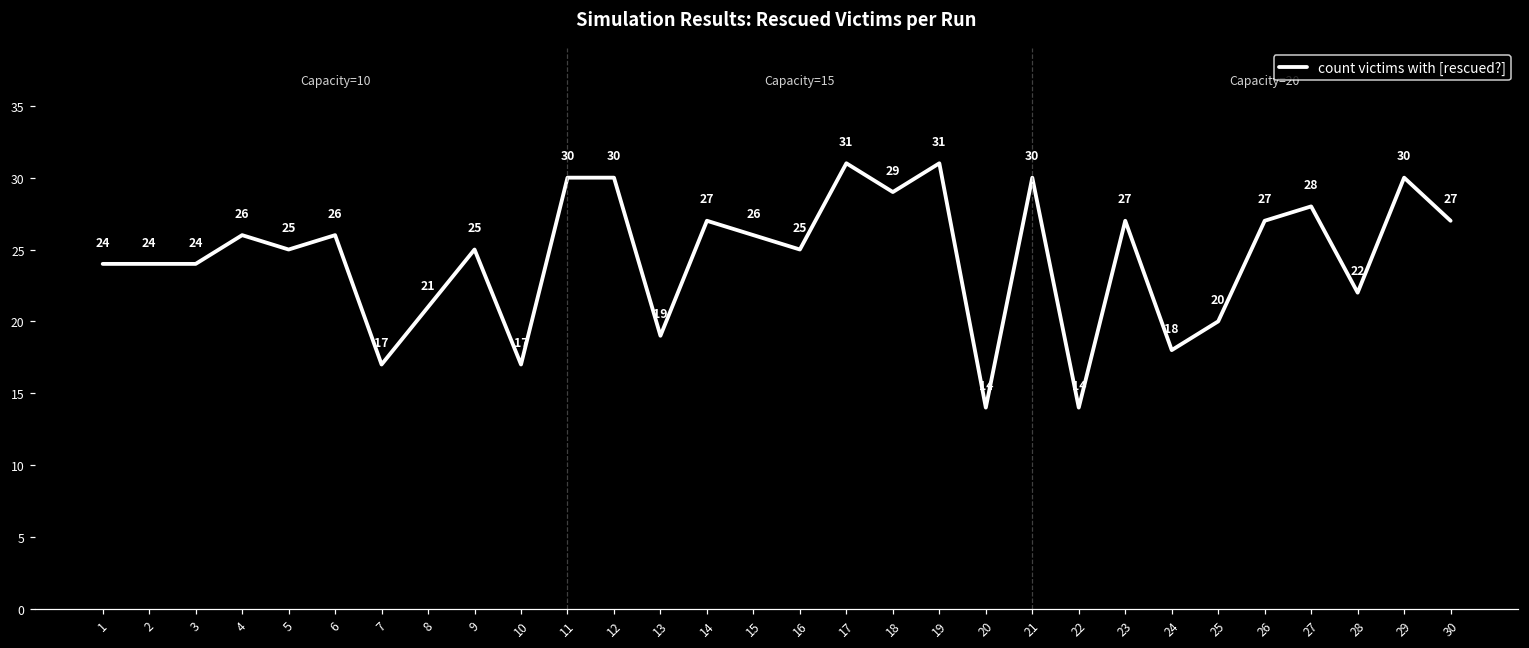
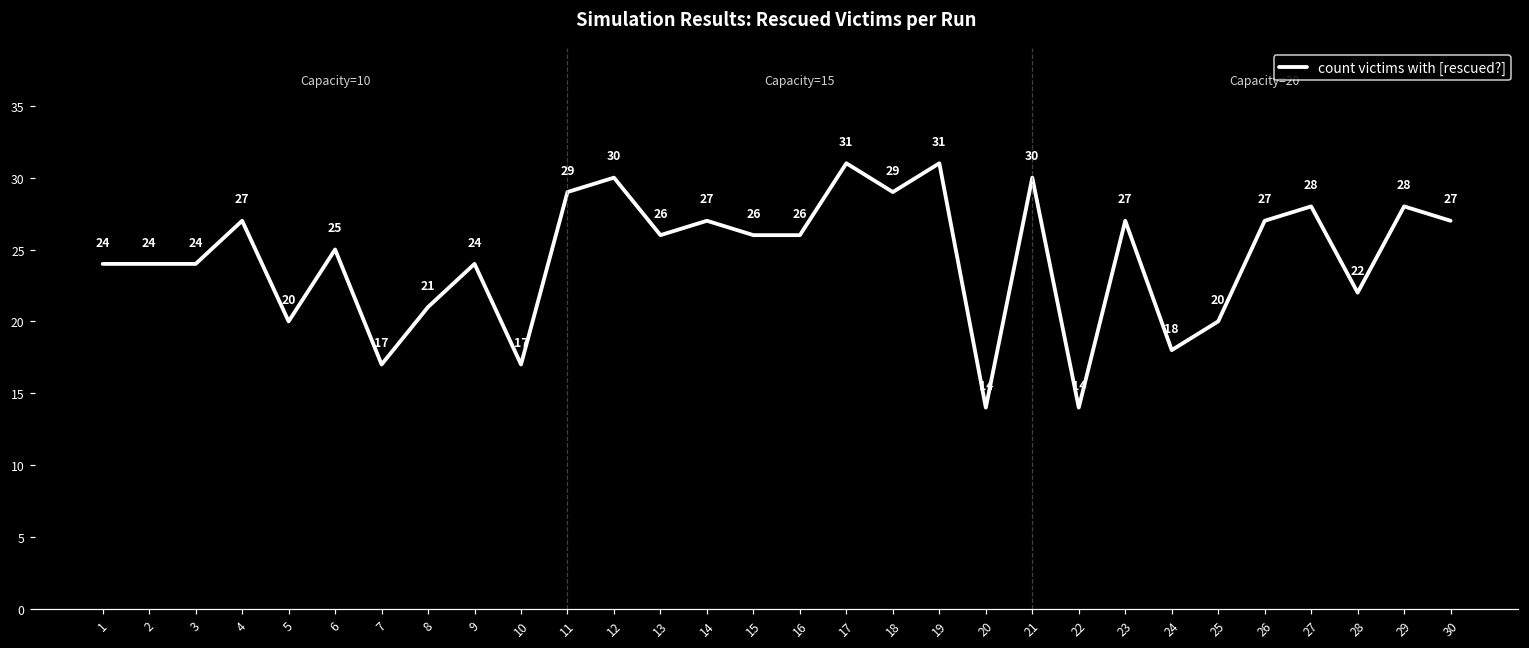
4: 26 -> 27
5: 25 -> 20
6: 26 -> 25
9: 25 -> 24
11: 30 -> 29
13: 19 -> 26
16: 25 -> 26
29: 30 -> 28
